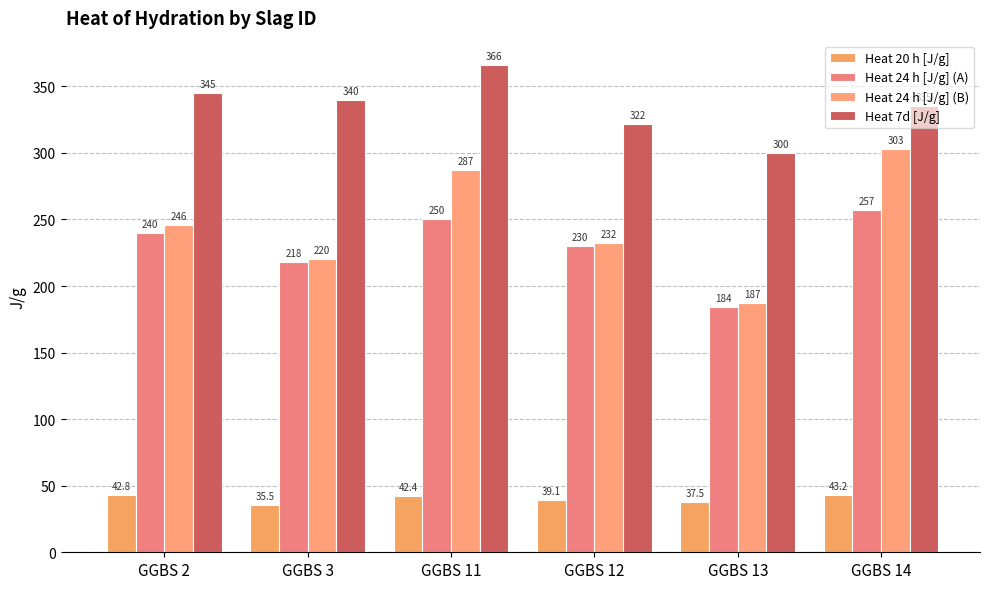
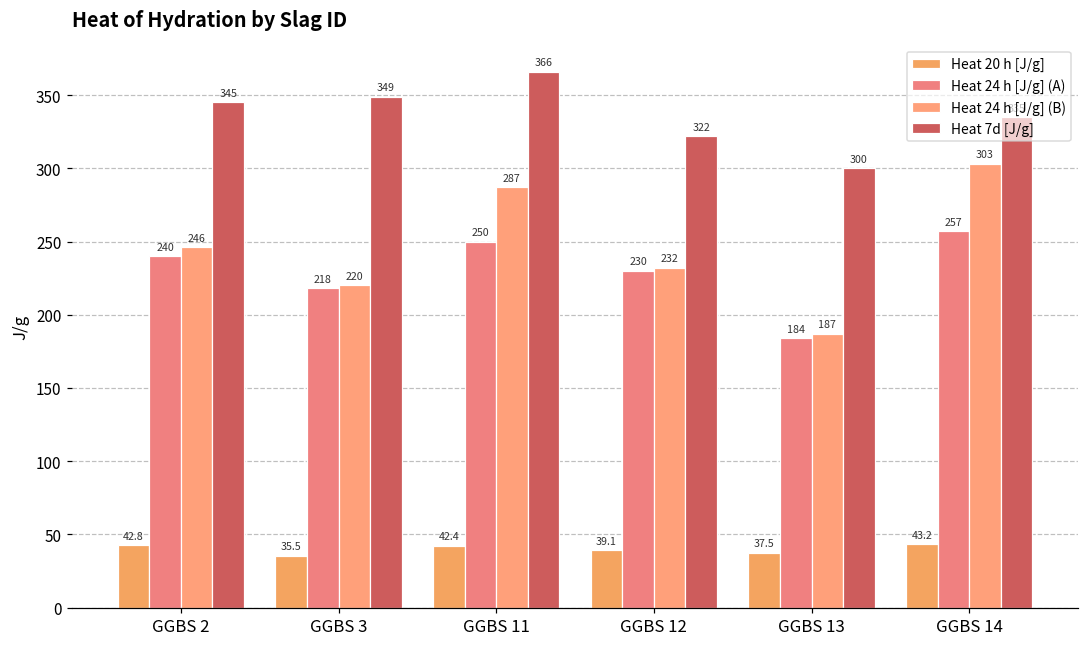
Heat 7d [J/g], GGBS 3: 340 -> 349
